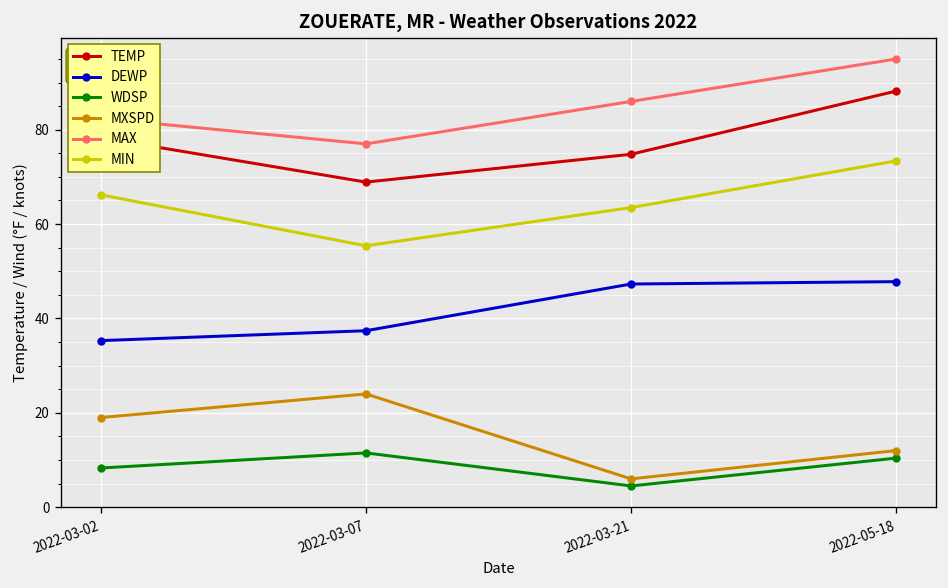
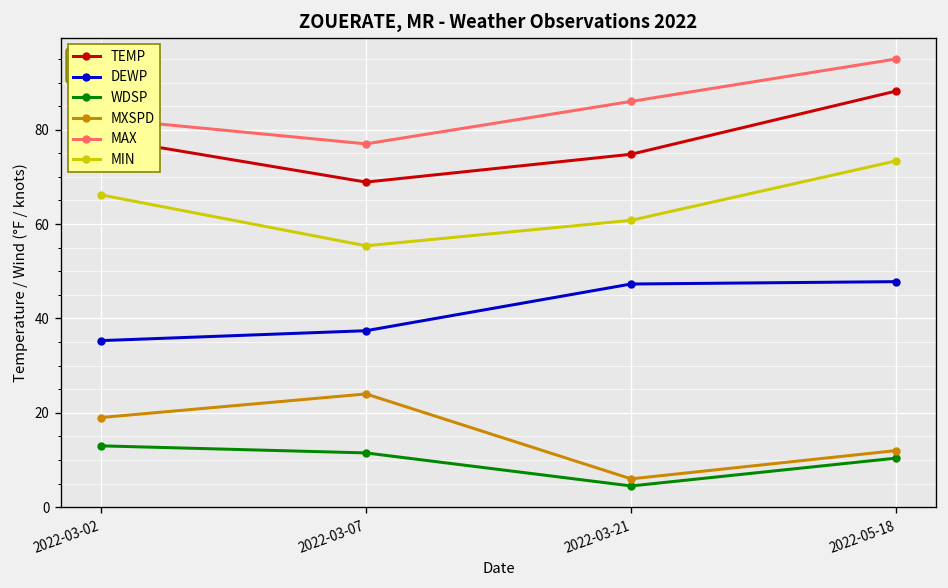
WDSP, 2022-03-02: 8 -> 13
MIN, 2022-03-21: 64 -> 61
